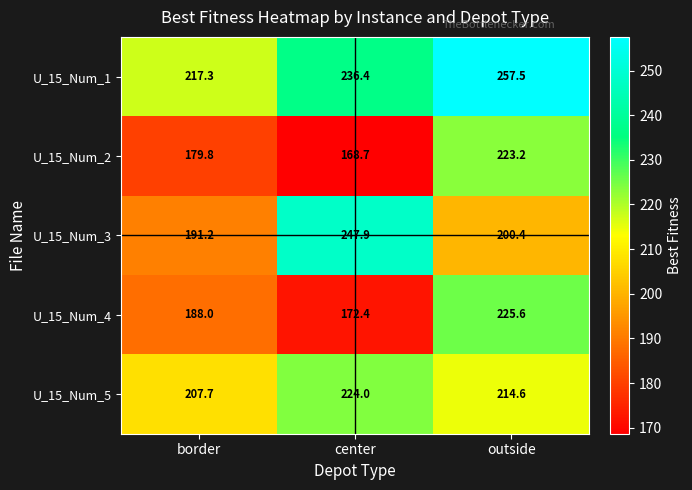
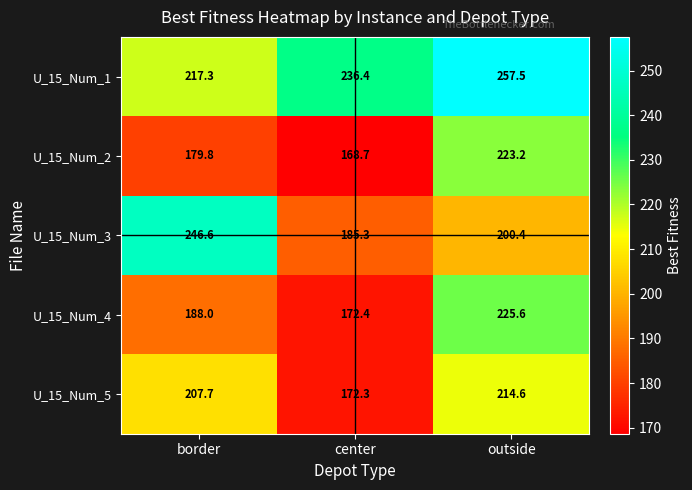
U_15_Num_3, border: 191.2 -> 246.6
U_15_Num_3, center: 247.9 -> 185.3
U_15_Num_5, center: 224.0 -> 172.3
